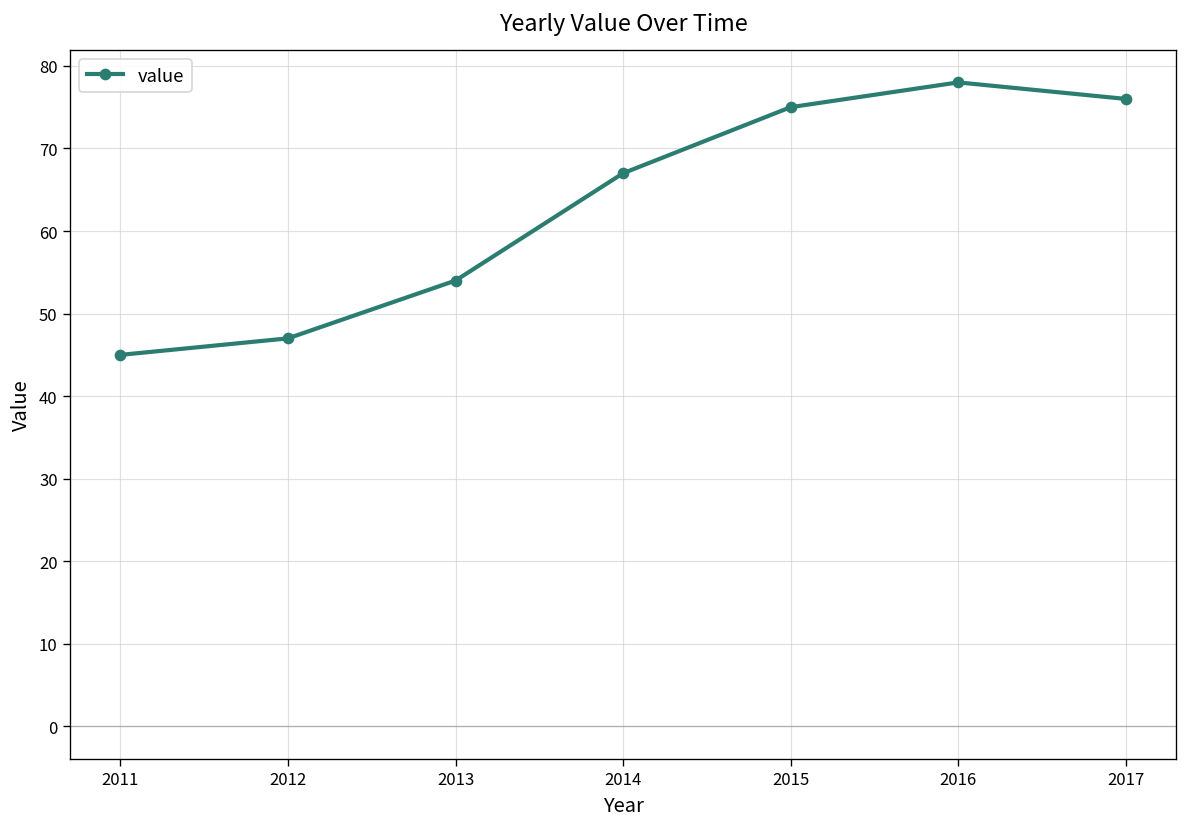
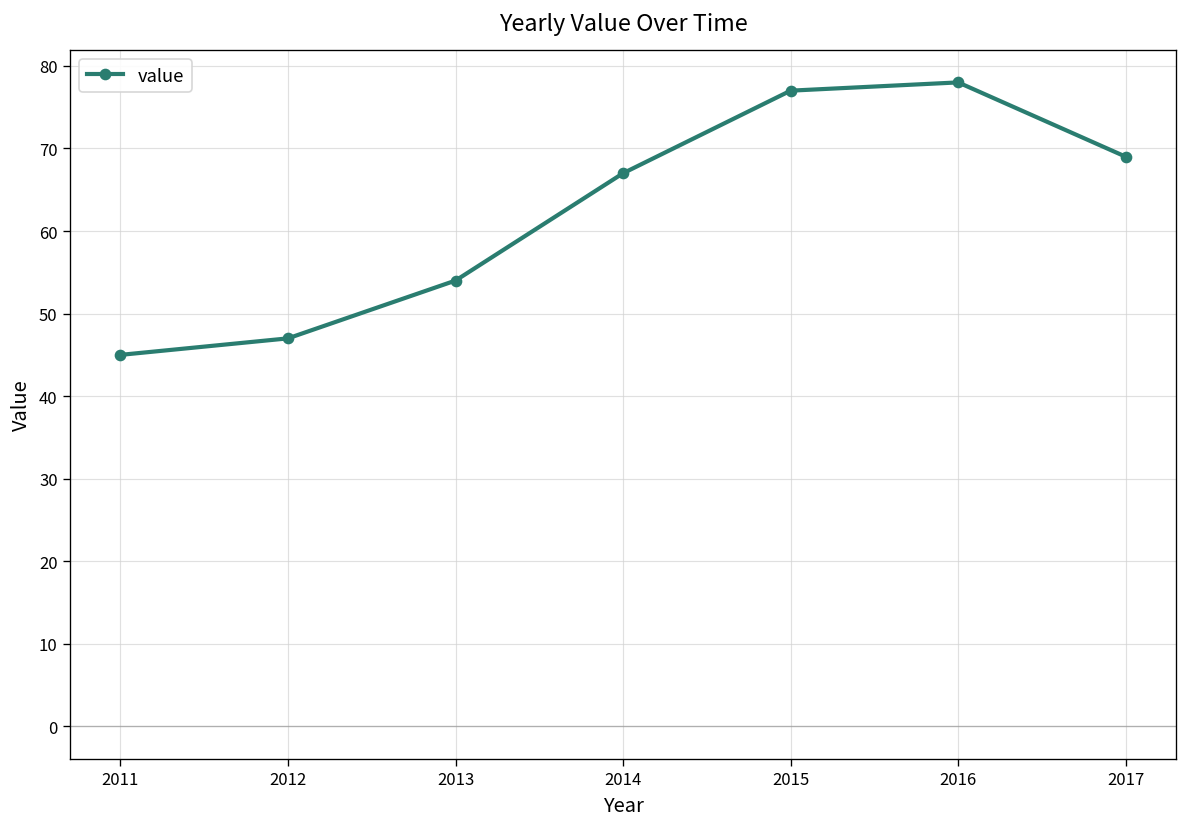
2015: 75 -> 77
2017: 76 -> 69
